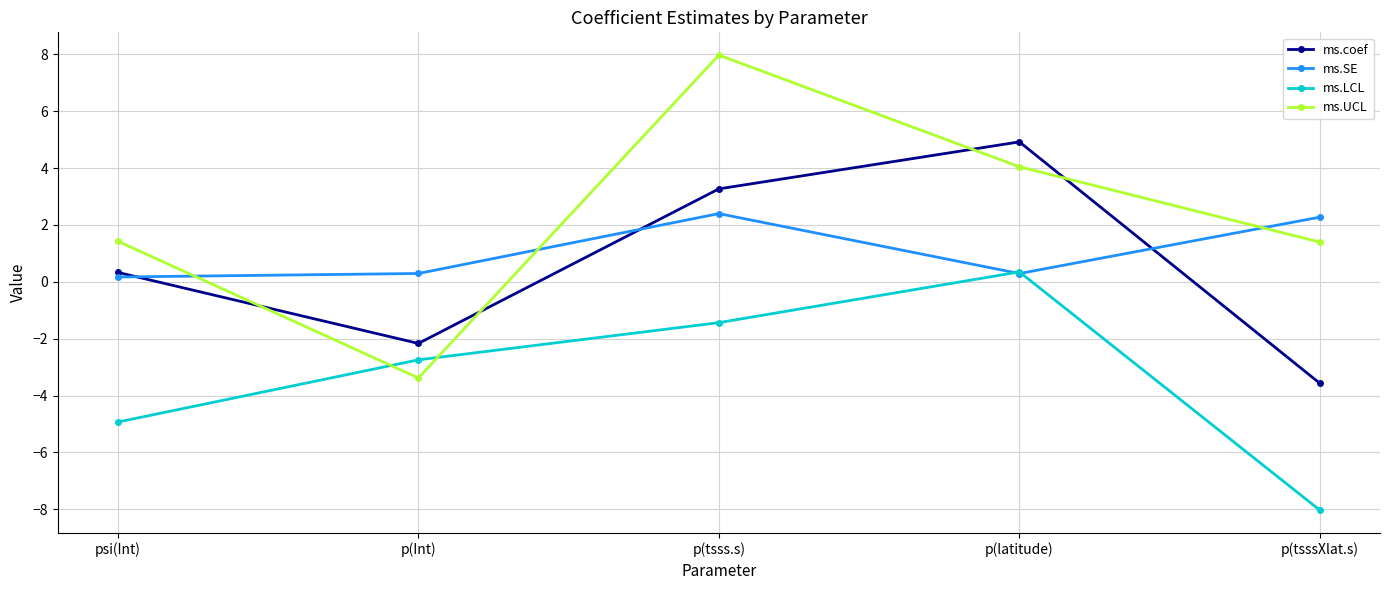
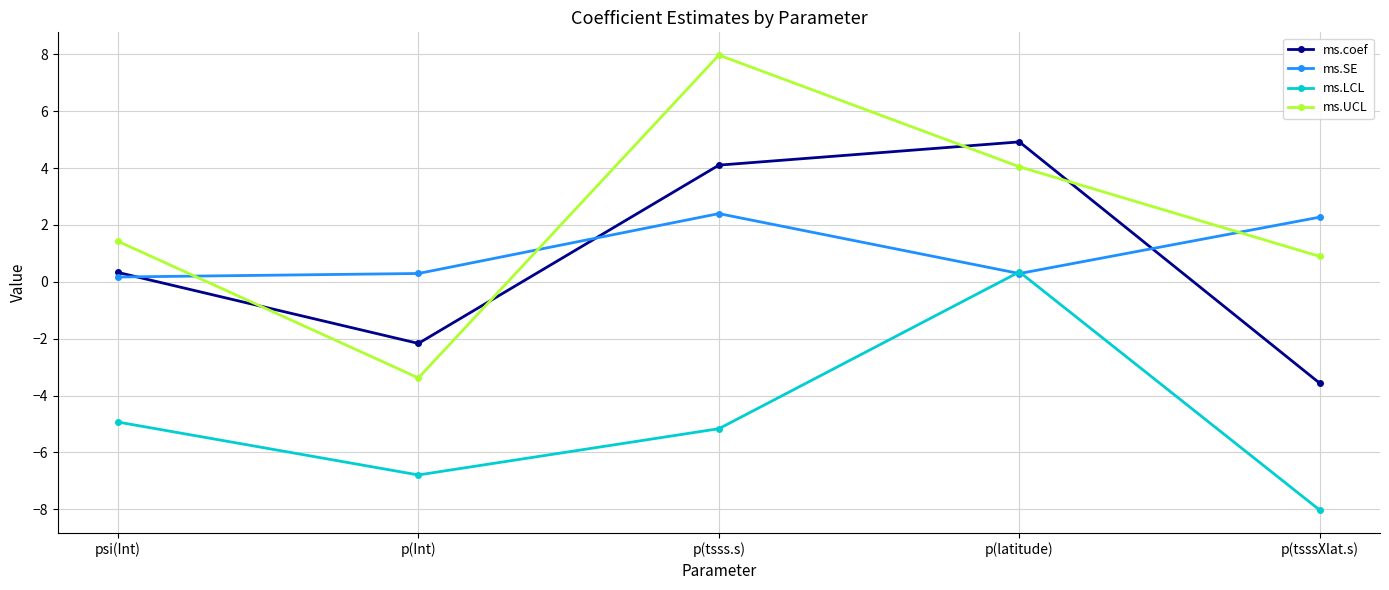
ms.LCL, p(Int): -2.7 -> -6.8
ms.coef, p(tsss.s): 3.3 -> 4.1
ms.LCL, p(tsss.s): -1.4 -> -5.2
ms.UCL, p(tsssXlat.s): 1.4 -> 0.9
